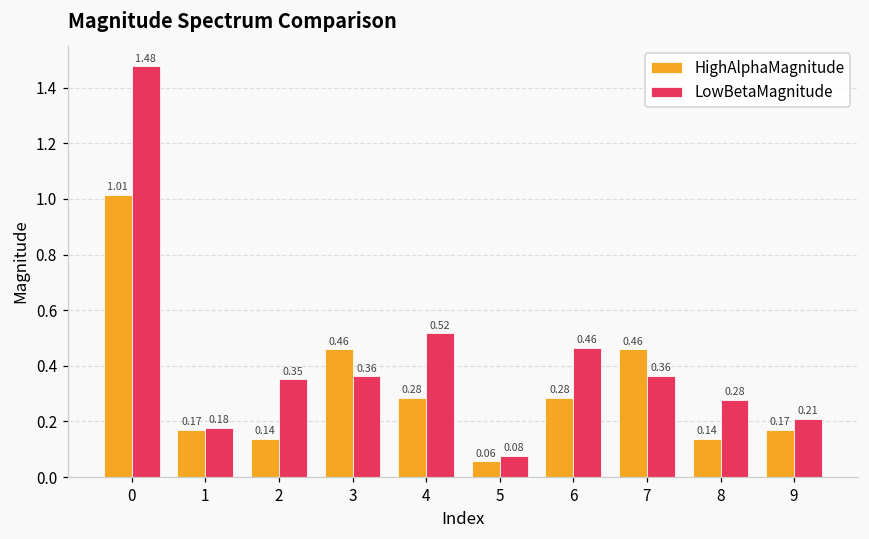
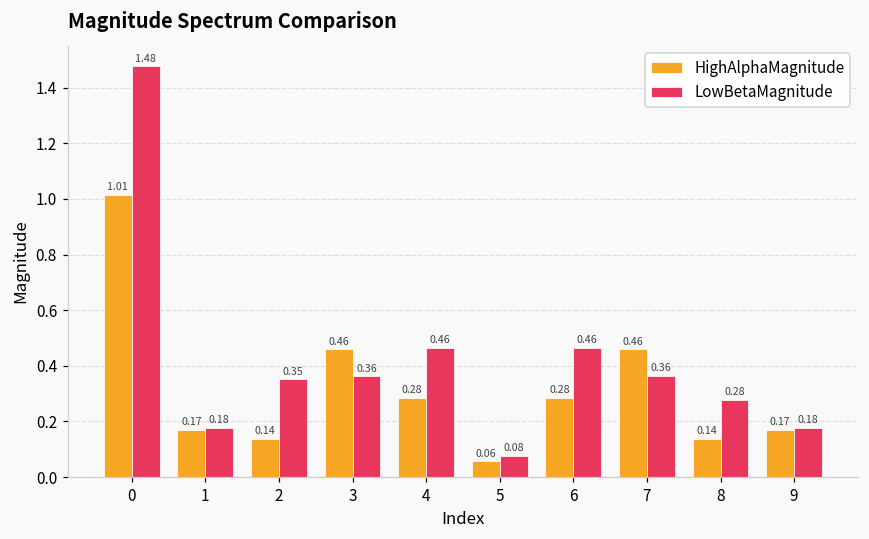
LowBetaMagnitude, 4: 0.52 -> 0.46
LowBetaMagnitude, 9: 0.21 -> 0.18
